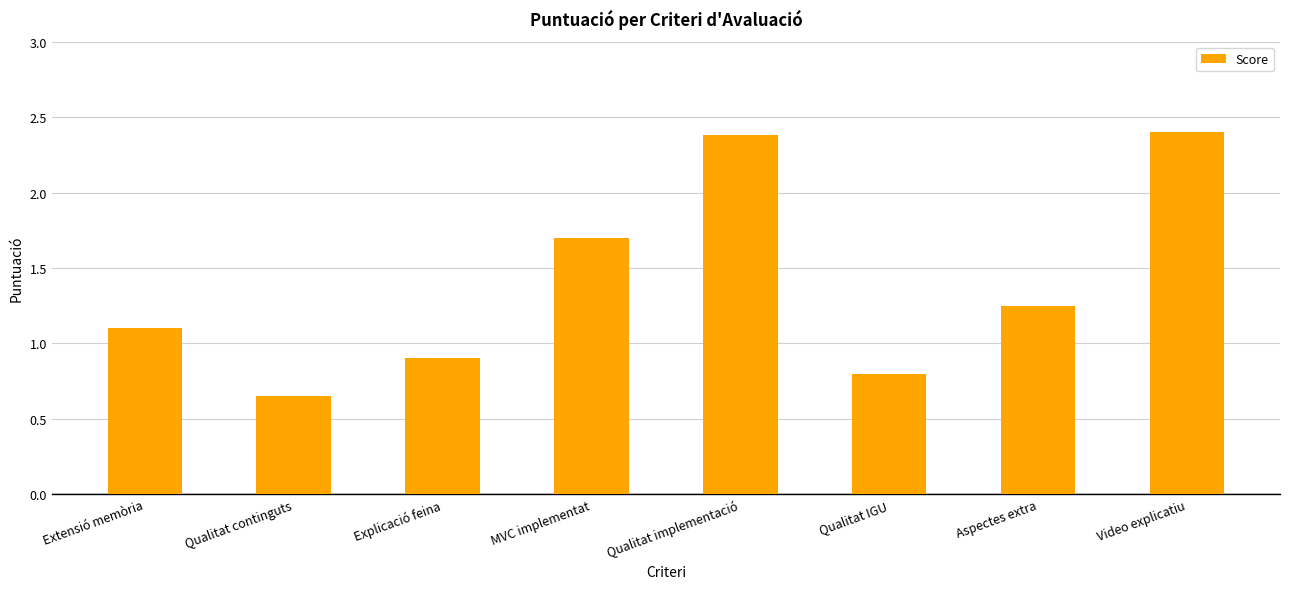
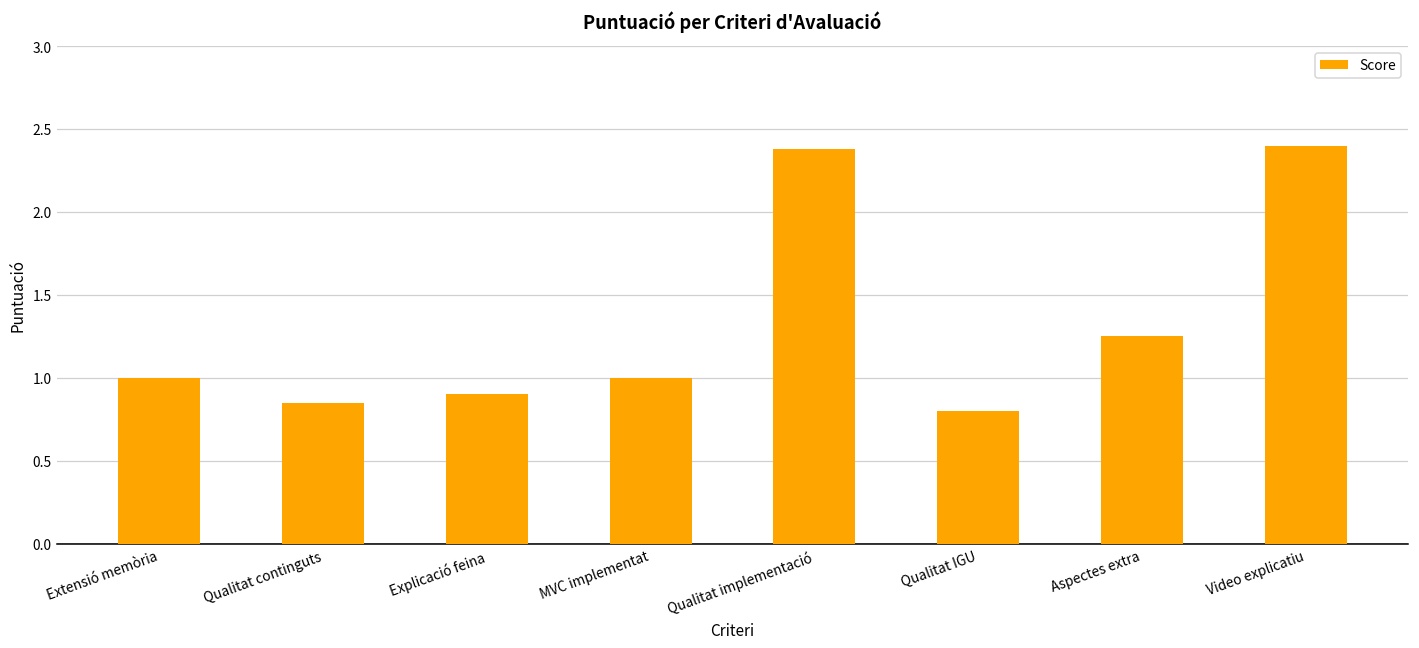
Extensió memòria: 1.1 -> 1.0
Qualitat continguts: 0.65 -> 0.85
MVC implementat: 1.7 -> 1.0
